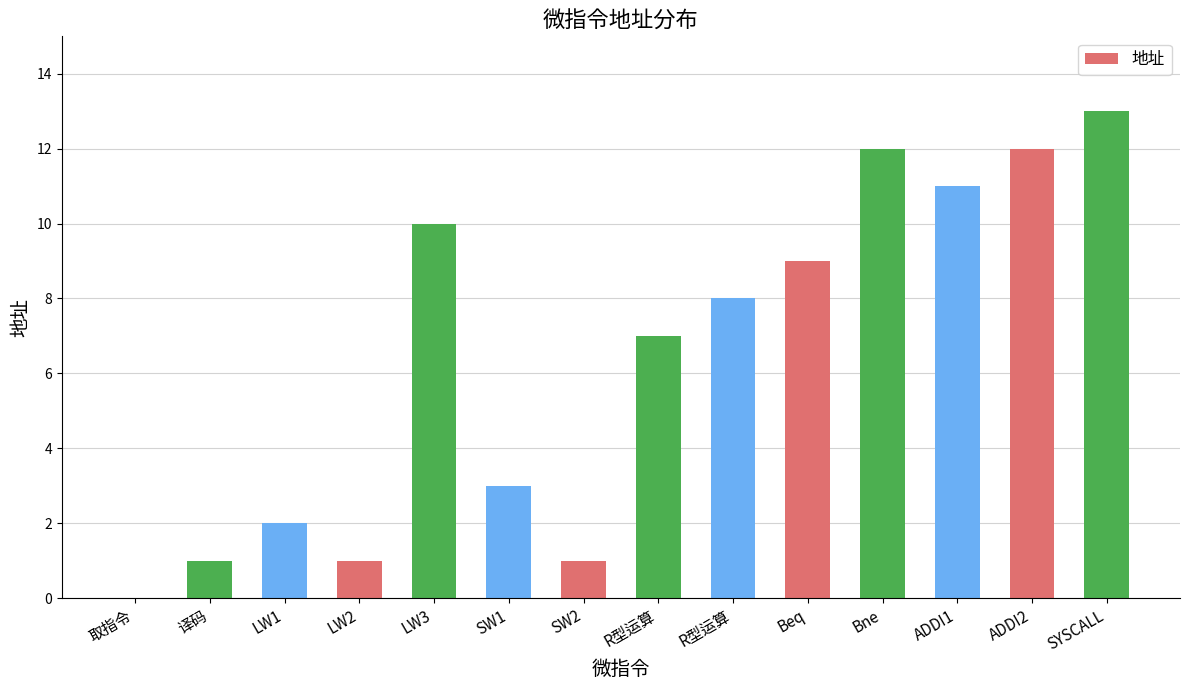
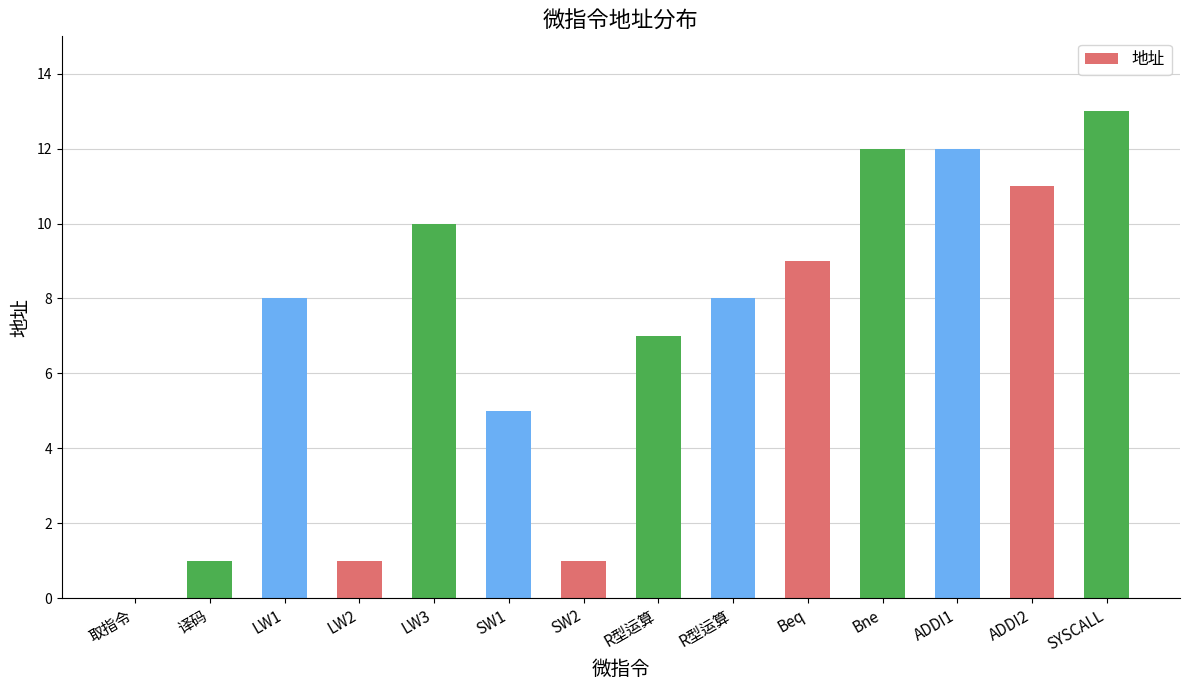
LW1: 2 -> 8
SW1: 3 -> 5
ADDI1: 11 -> 12
ADDI2: 12 -> 11
